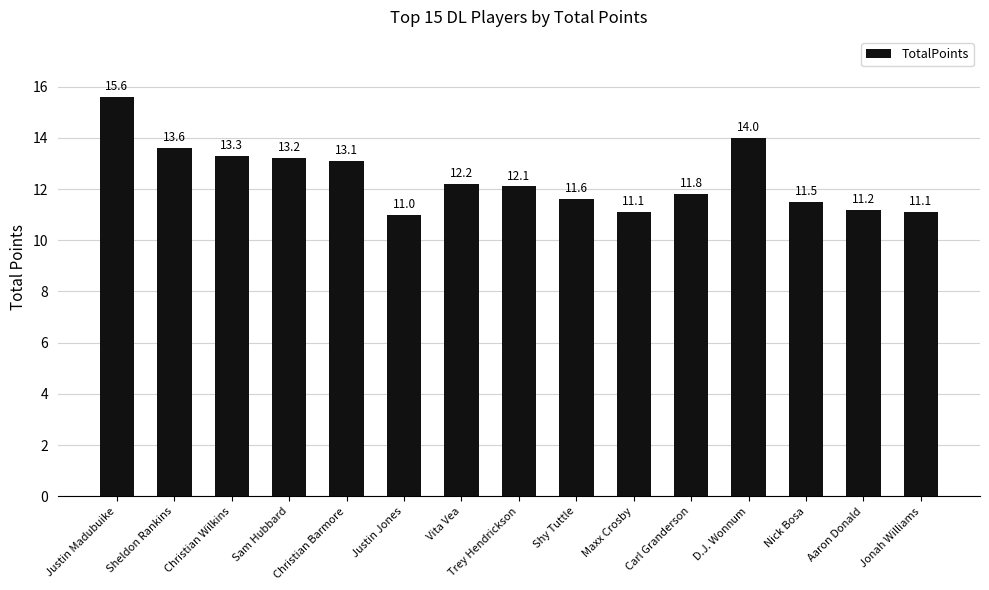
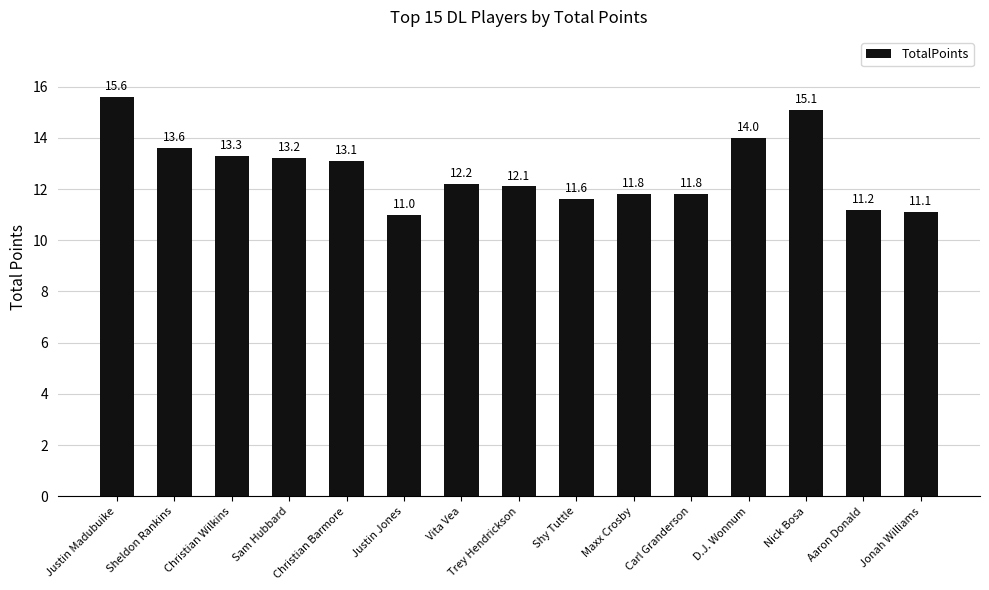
Maxx Crosby: 11.1 -> 11.8
Nick Bosa: 11.5 -> 15.1
